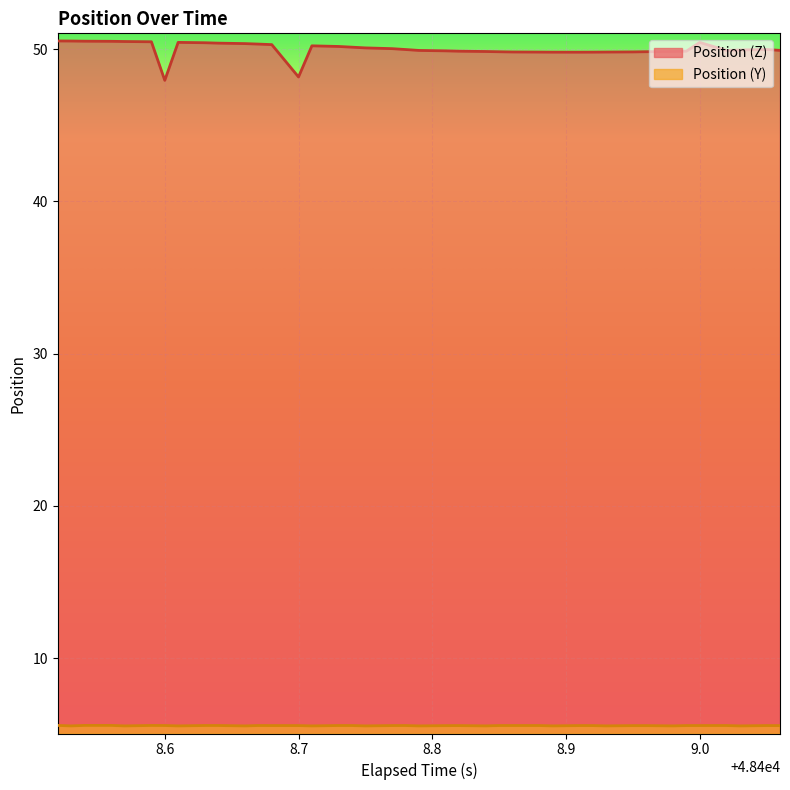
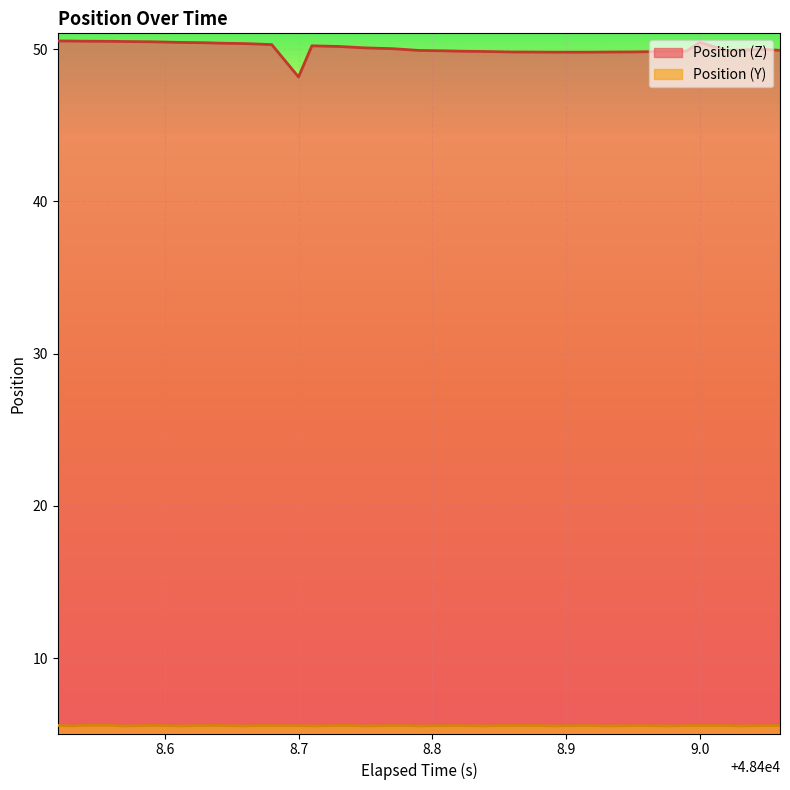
Position (Z), 8.6: 47.9 -> 50.5
